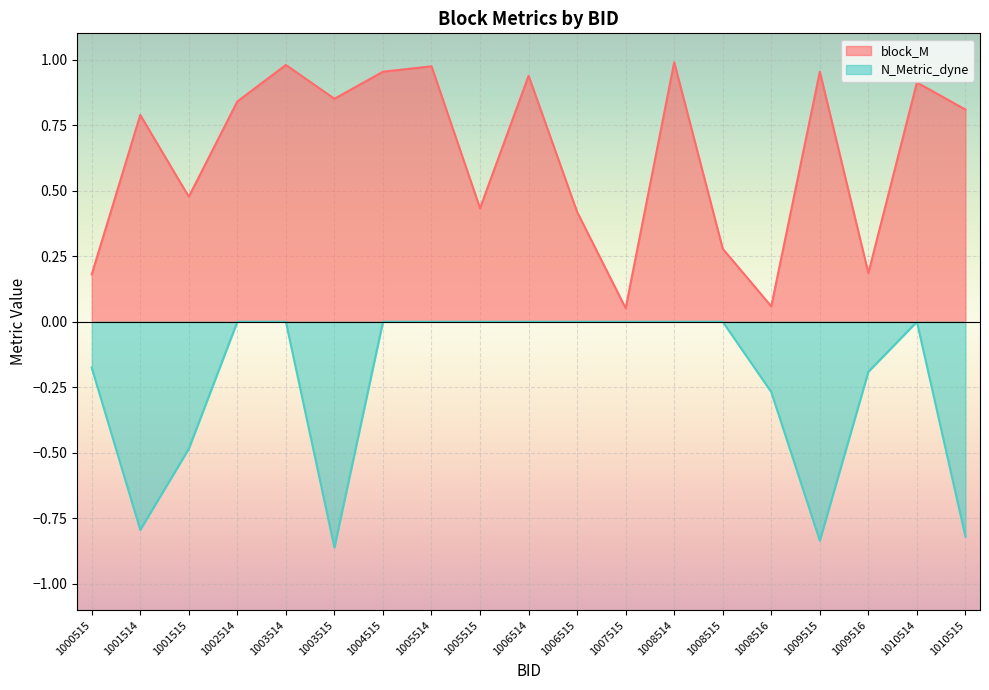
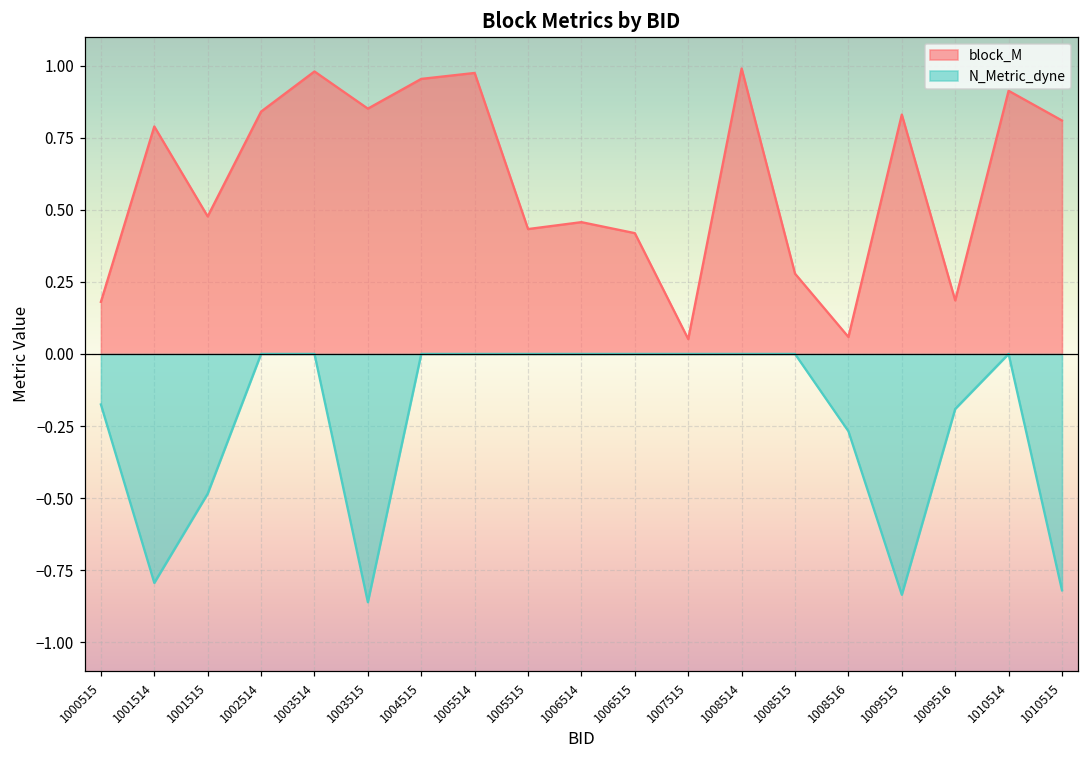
block_M, 1006514: 0.94 -> 0.46
block_M, 1009515: 0.95 -> 0.83
